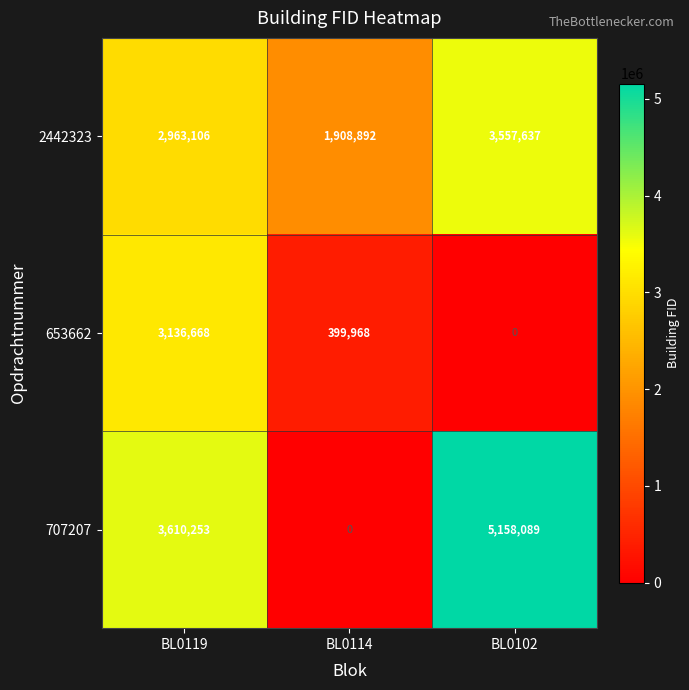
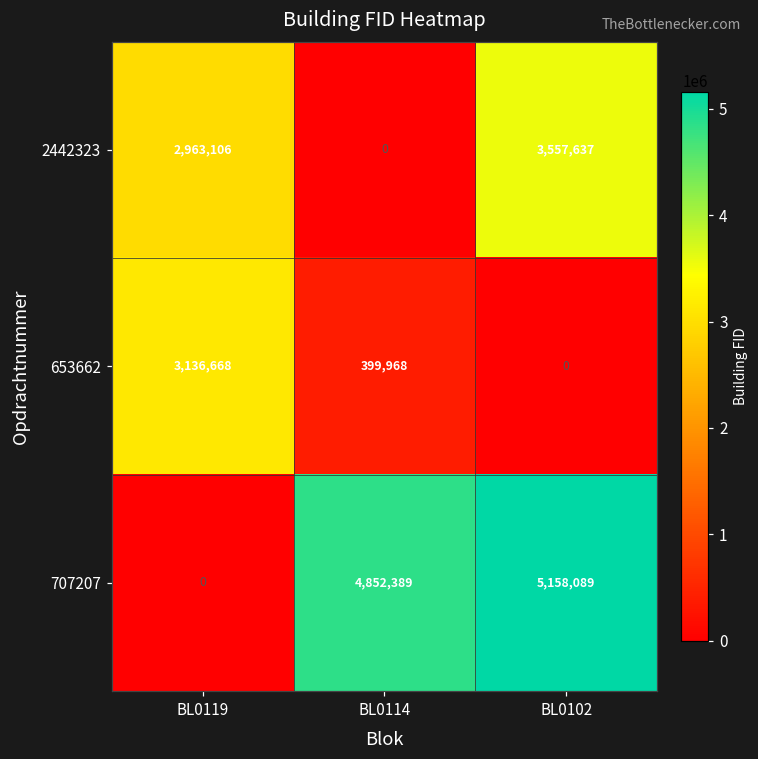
2442323, BL0114: 1,908,892 -> 0
707207, BL0119: 3,610,253 -> 0
707207, BL0114: 0 -> 4,852,389
